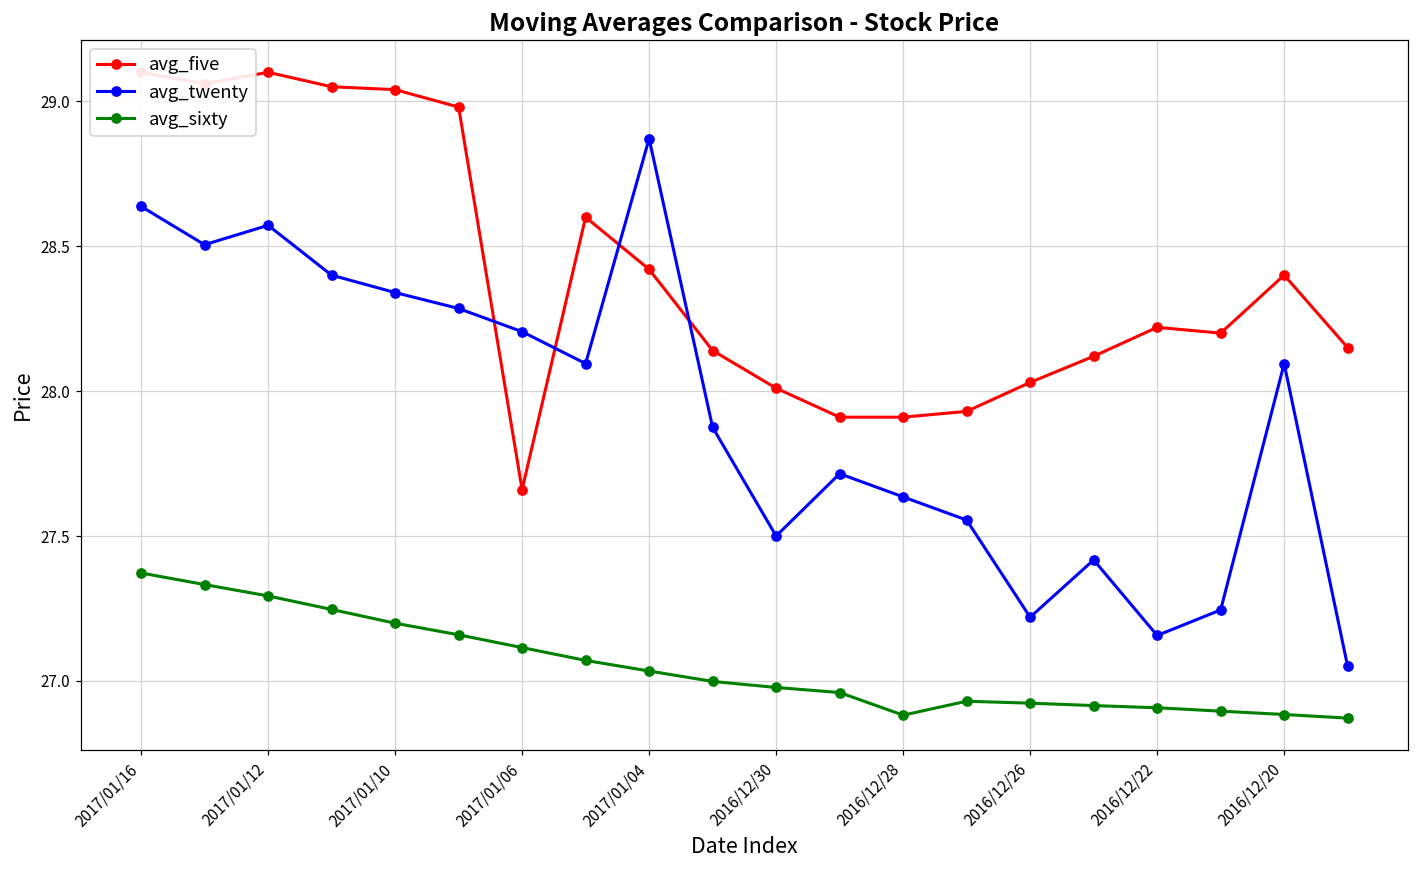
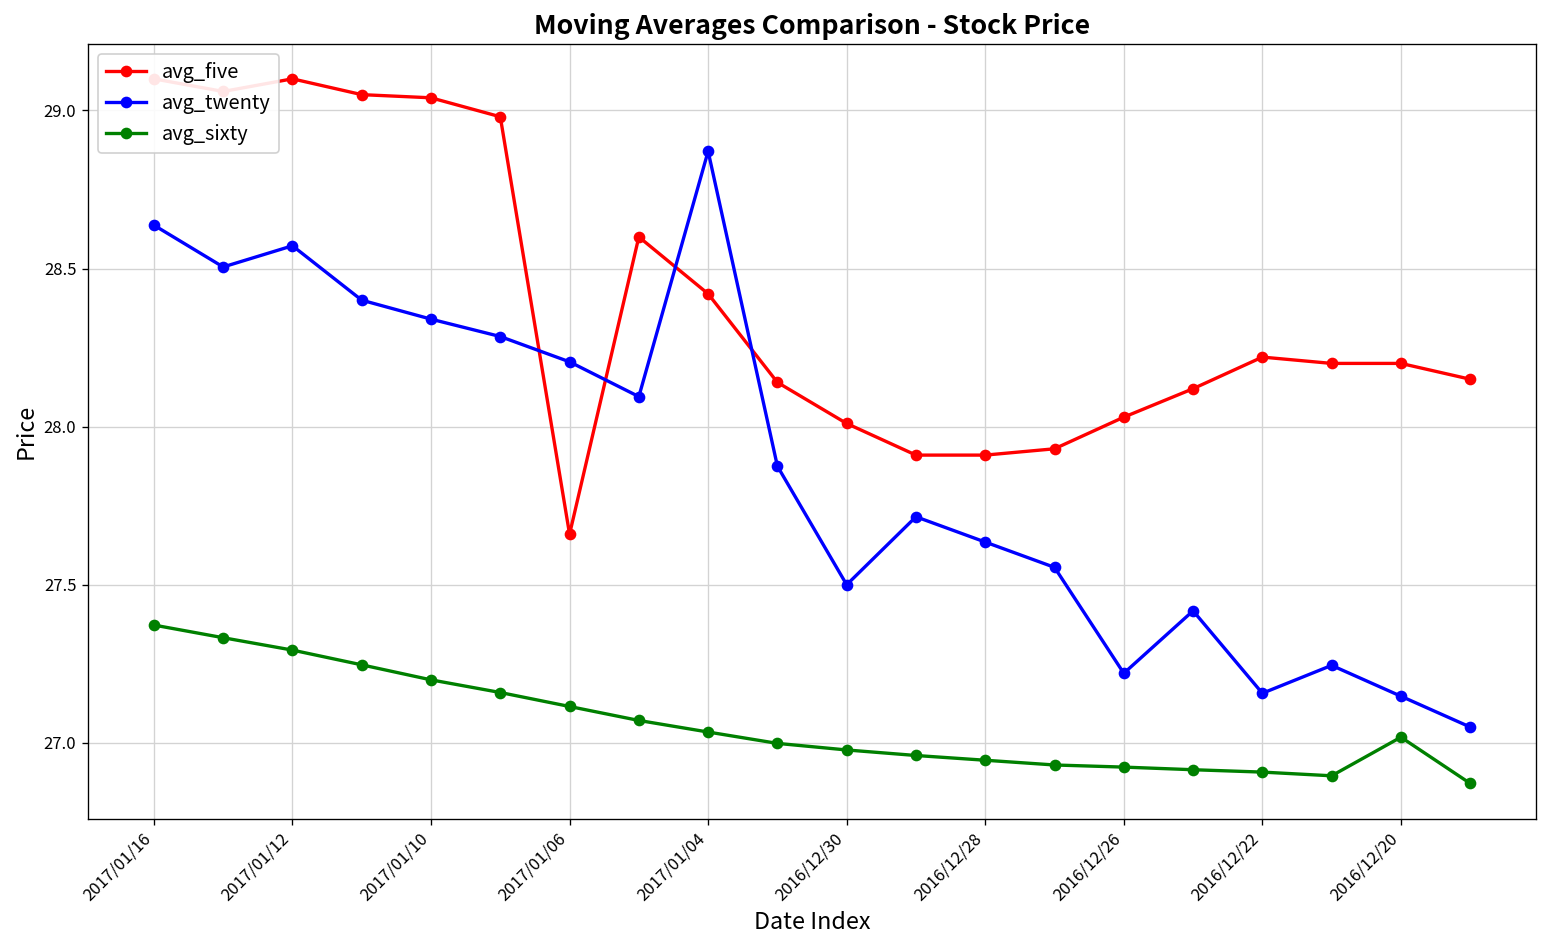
avg_sixty, 2016/12/28: 26.88 -> 26.95
avg_five, 2016/12/20: 28.4 -> 28.2
avg_twenty, 2016/12/20: 28.09 -> 27.15
avg_sixty, 2016/12/20: 26.88 -> 27.02
